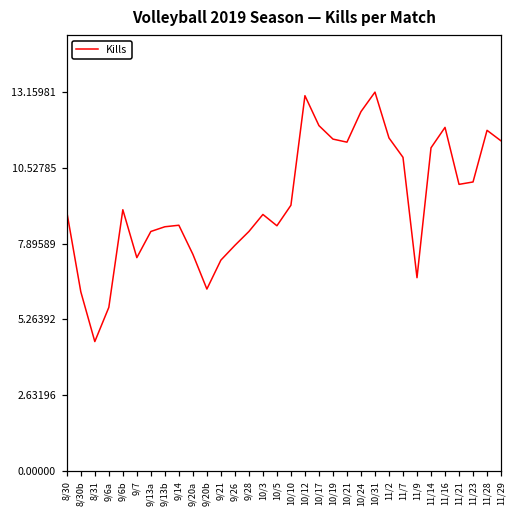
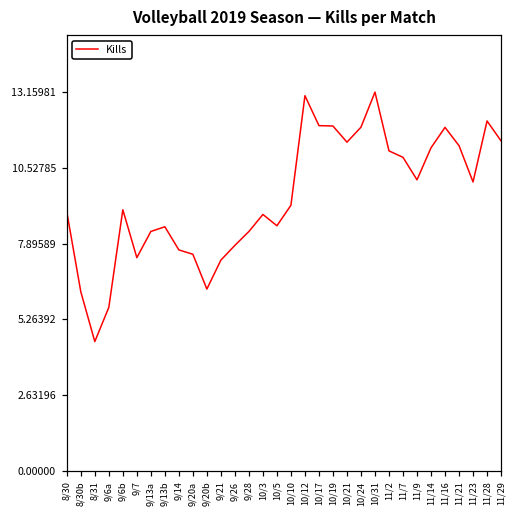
9/14: 8.5 -> 7.7
10/19: 11.5 -> 12.0
10/24: 12.5 -> 11.9
11/2: 11.6 -> 11.1
11/9: 6.7 -> 10.1
11/21: 10.0 -> 11.3
11/28: 11.8 -> 12.2
